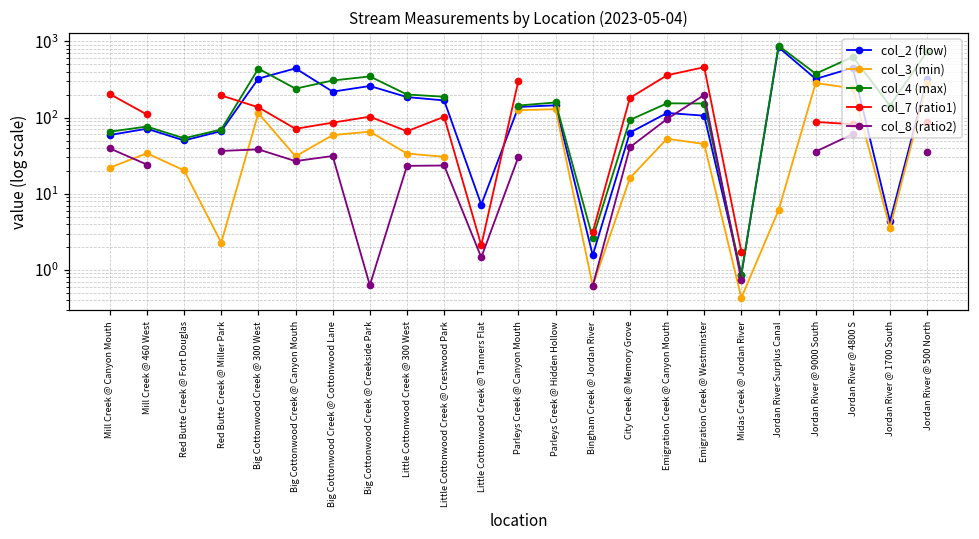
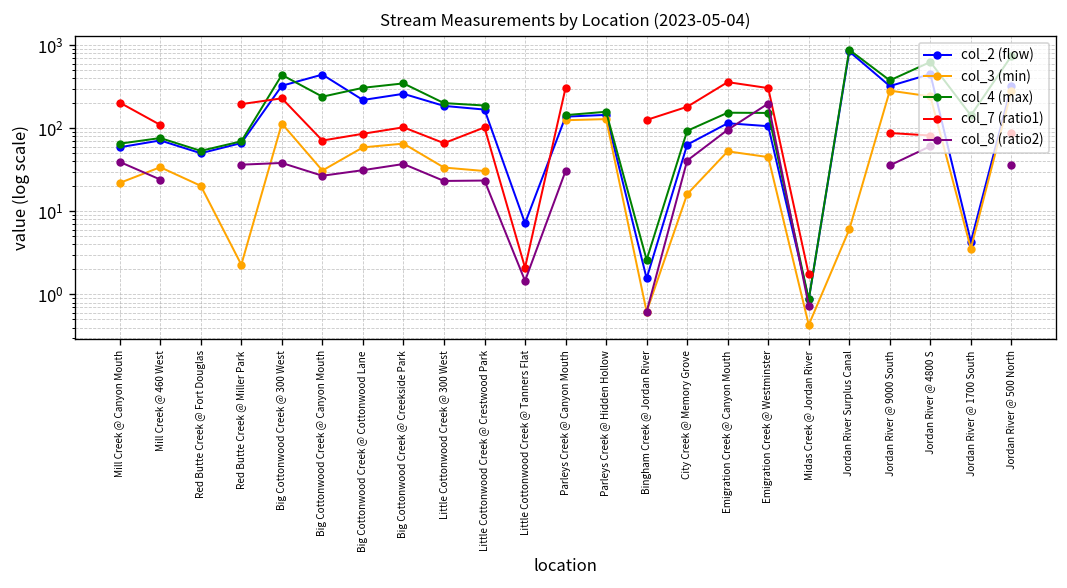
col_7 (ratio1), Big Cottonwood Creek @ 300 West: 140 -> 230
col_8 (ratio2), Big Cottonwood Creek @ Creekside Park: 0.6 -> 40
col_7 (ratio1), Bingham Creek @ Jordan River: 3 -> 130
col_7 (ratio1), Emigration Creek @ Westminster: 500 -> 300
